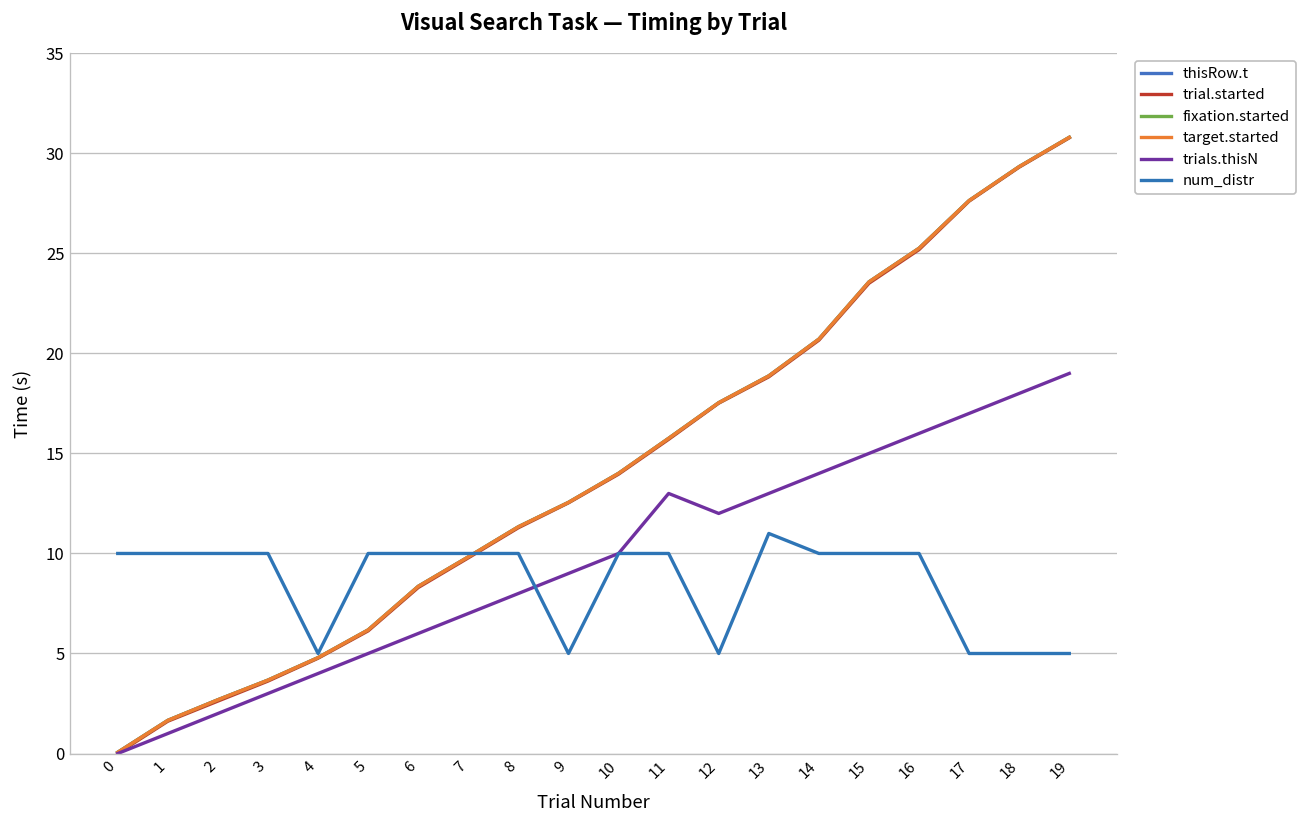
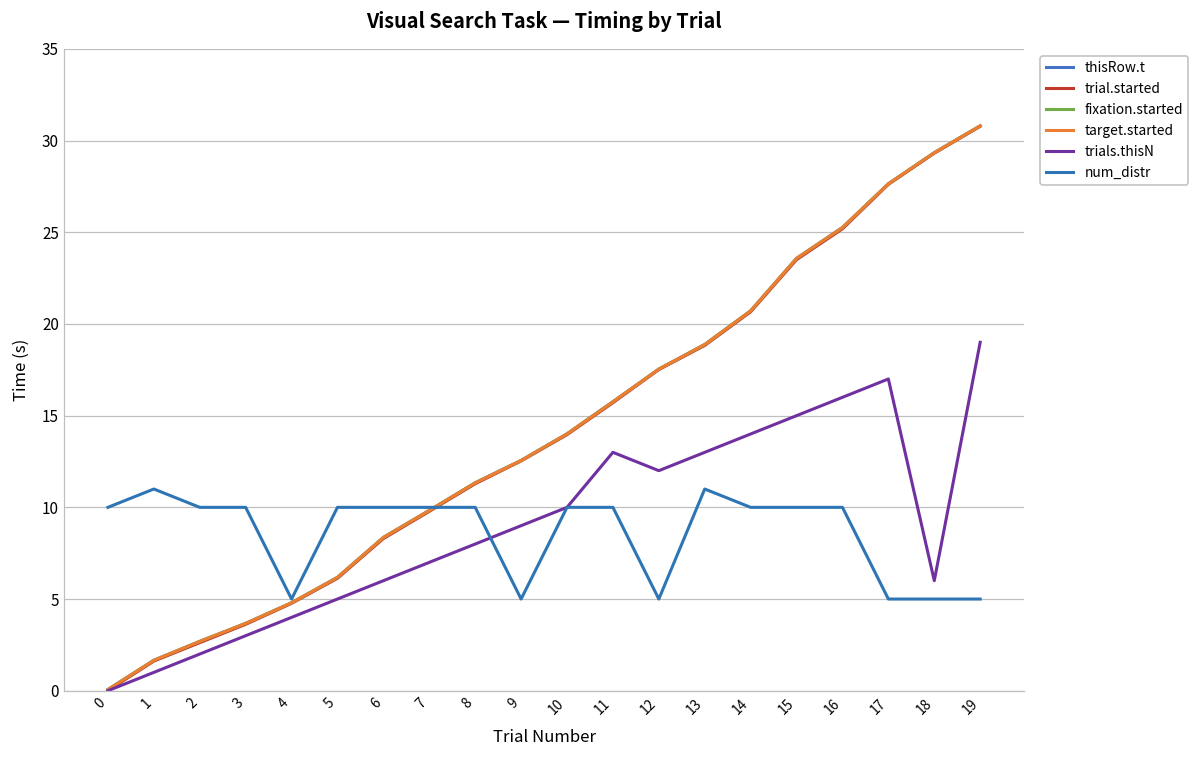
num_distr, 1: 10 -> 11
trials.thisN, 18: 18 -> 6
